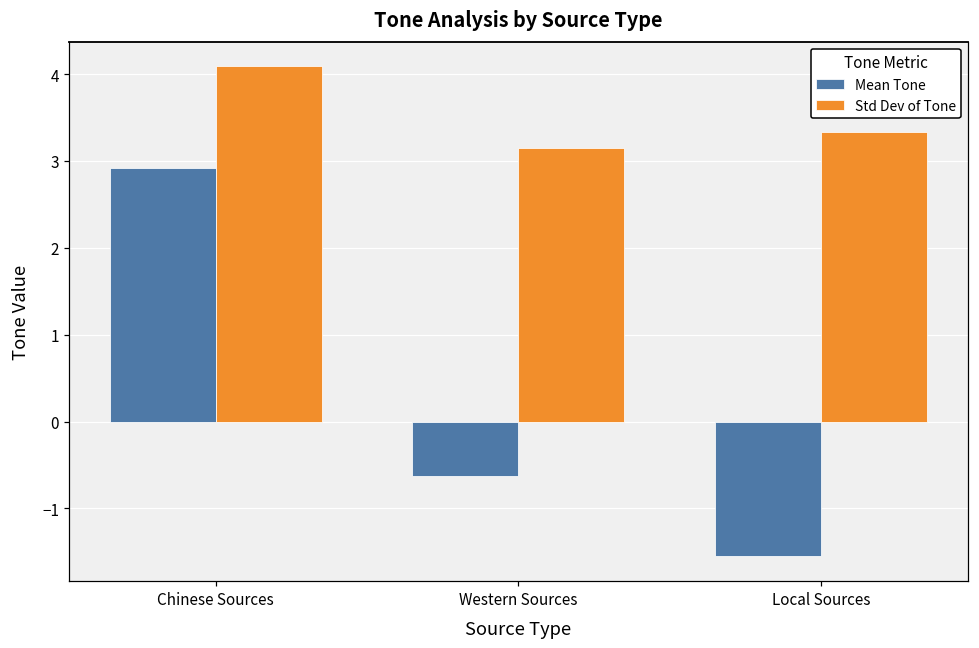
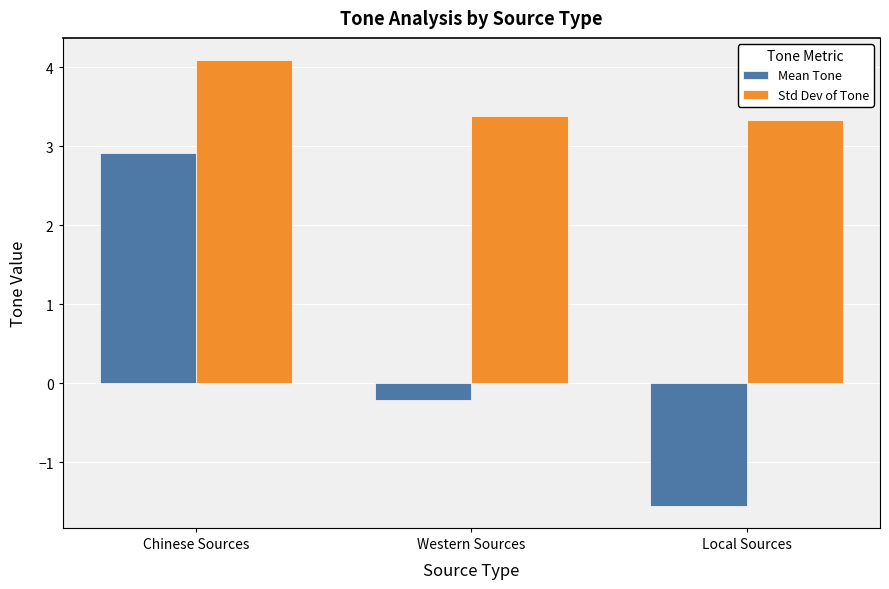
Mean Tone, Western Sources: -0.6 -> -0.2
Std Dev of Tone, Western Sources: 3.1 -> 3.4
